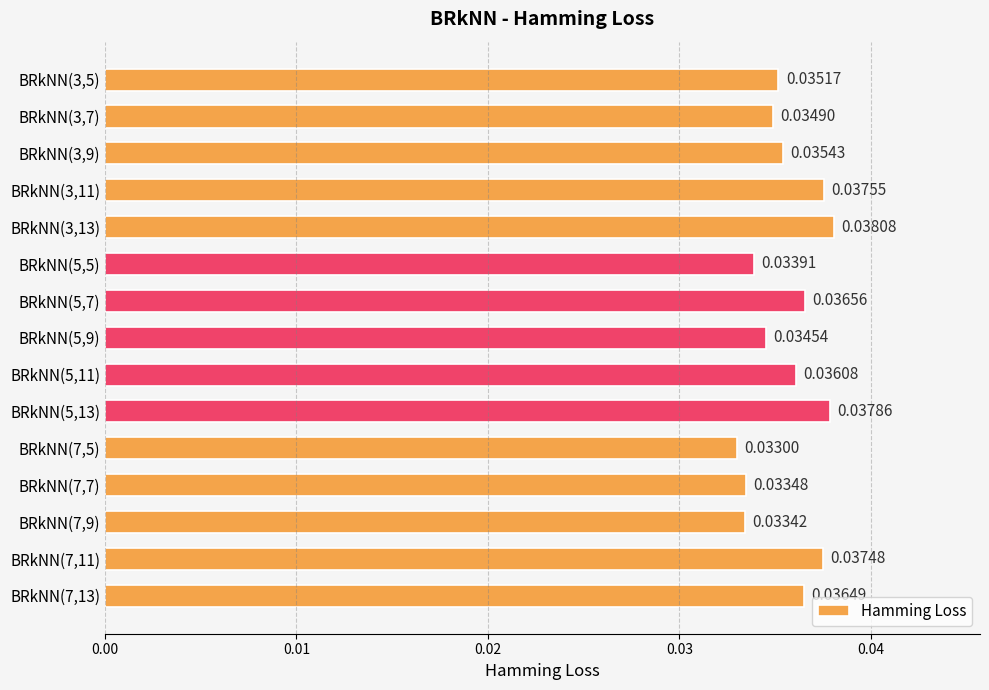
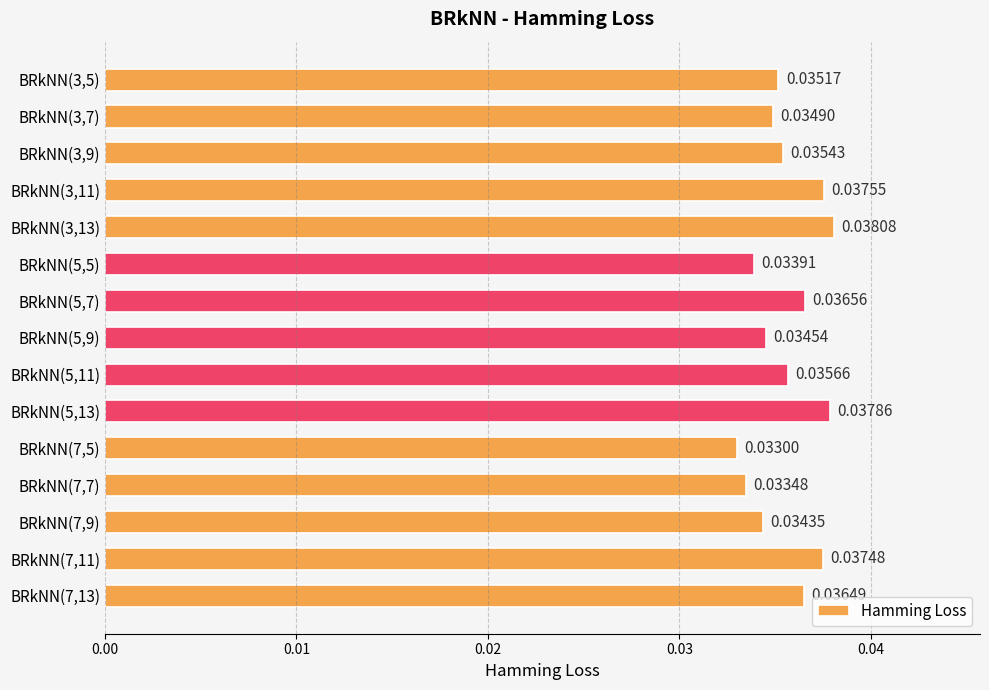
BRkNN(5,11): 0.03608 -> 0.03566
BRkNN(7,9): 0.03342 -> 0.03435
